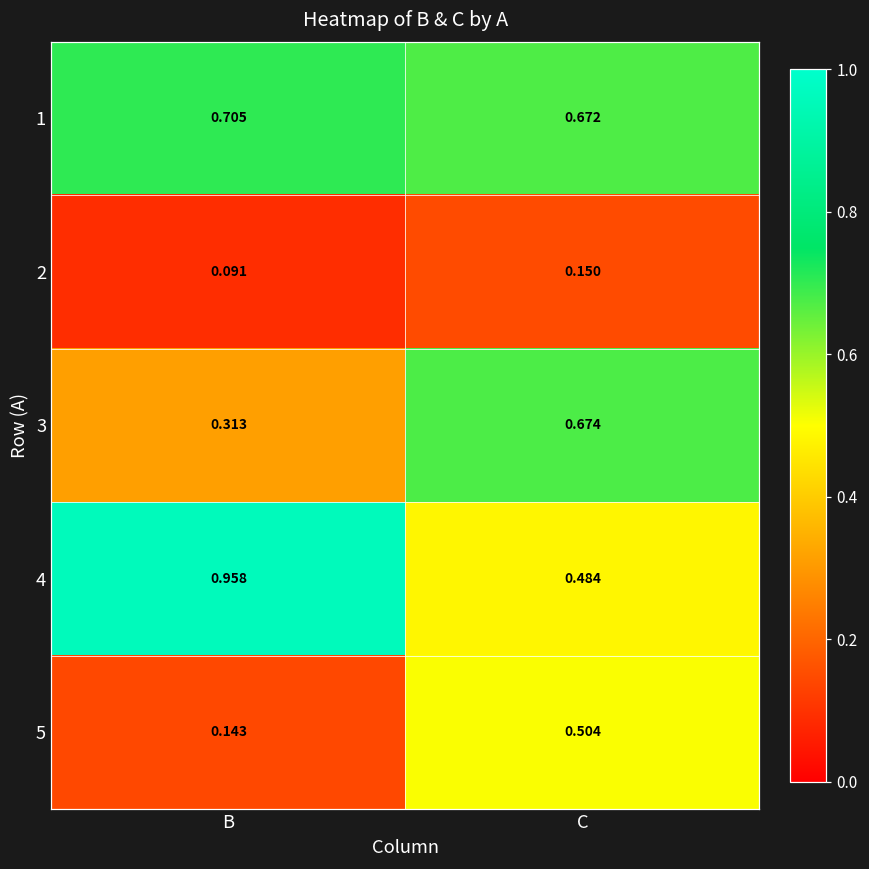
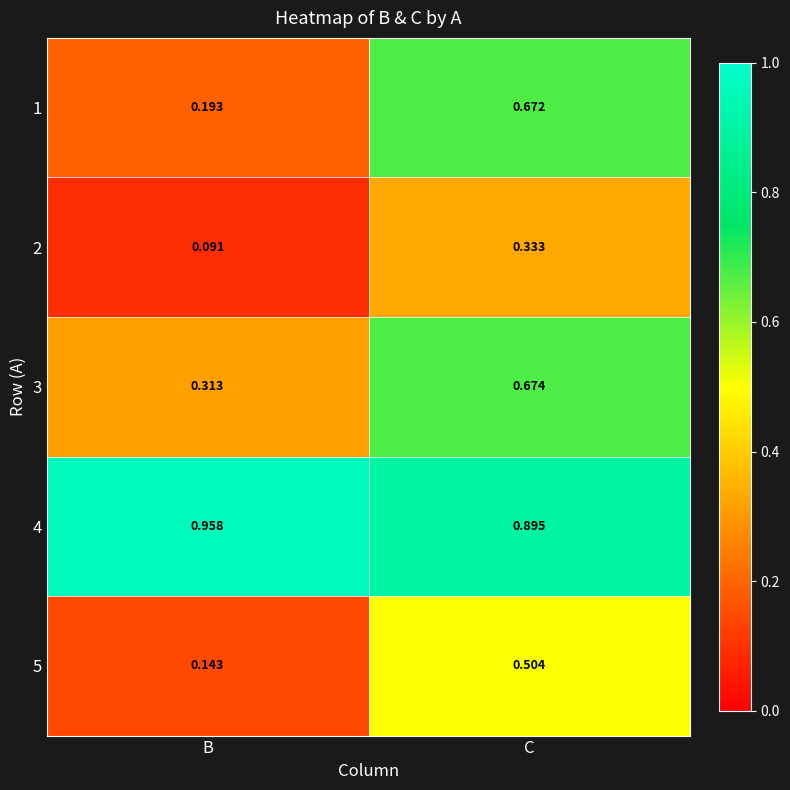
1, B: 0.705 -> 0.193
2, C: 0.150 -> 0.333
4, C: 0.484 -> 0.895
